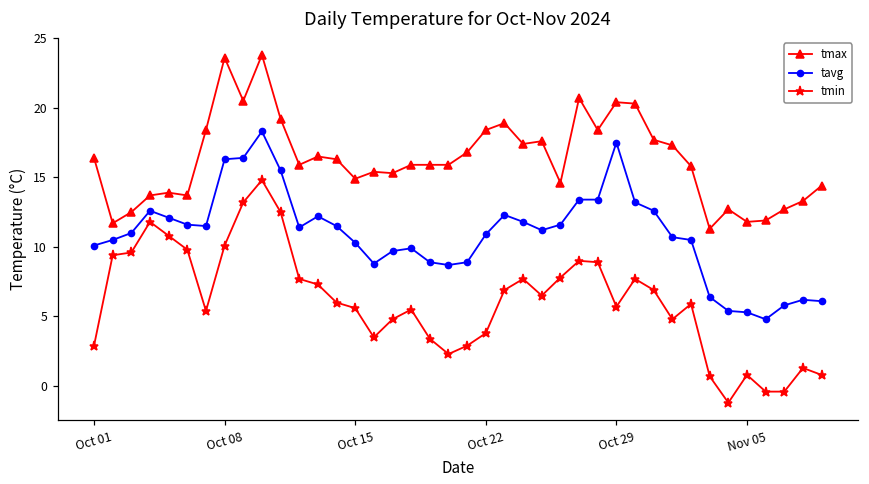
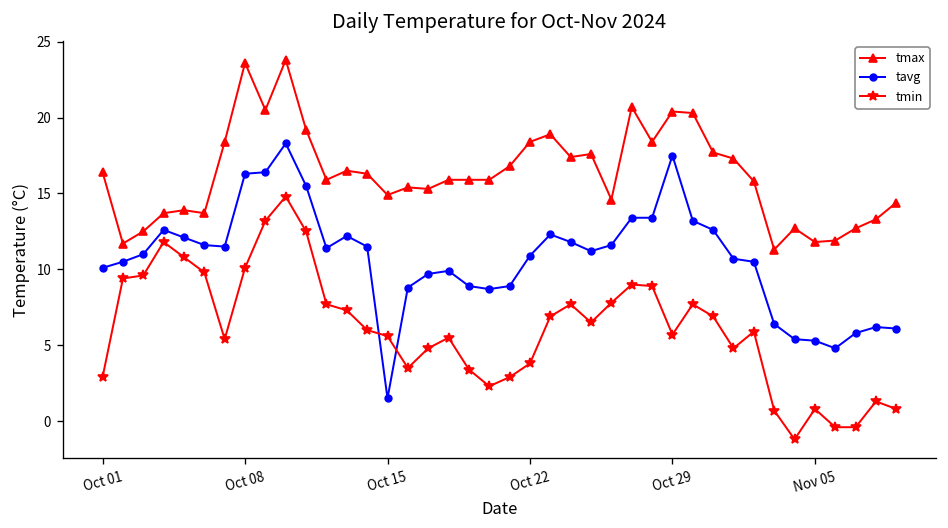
tavg, Oct 15: 10.3 -> 1.5
